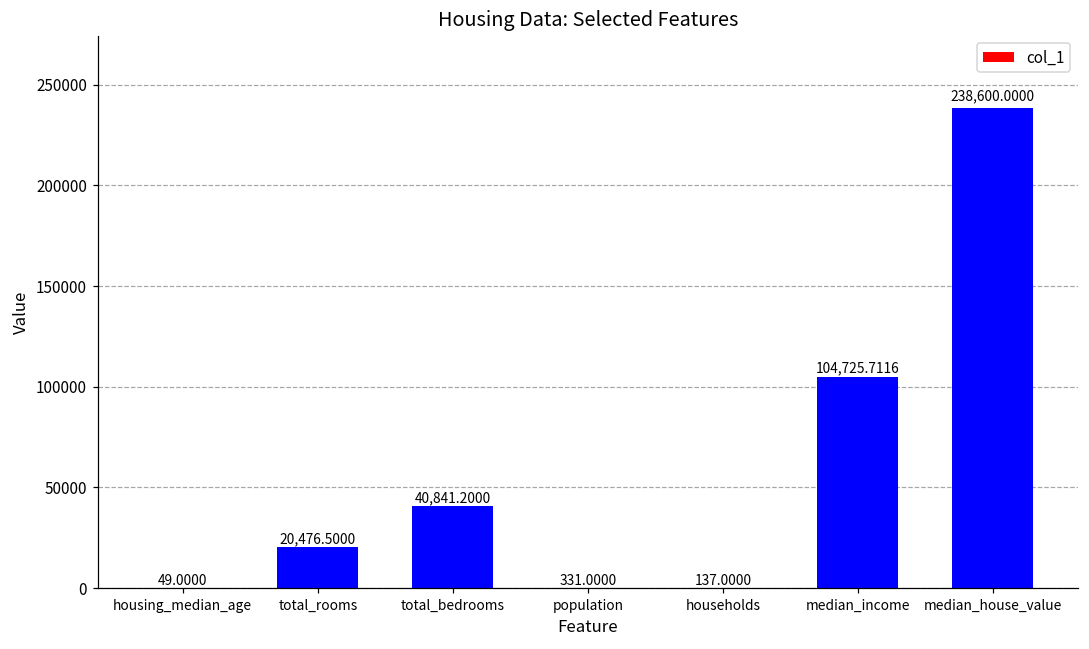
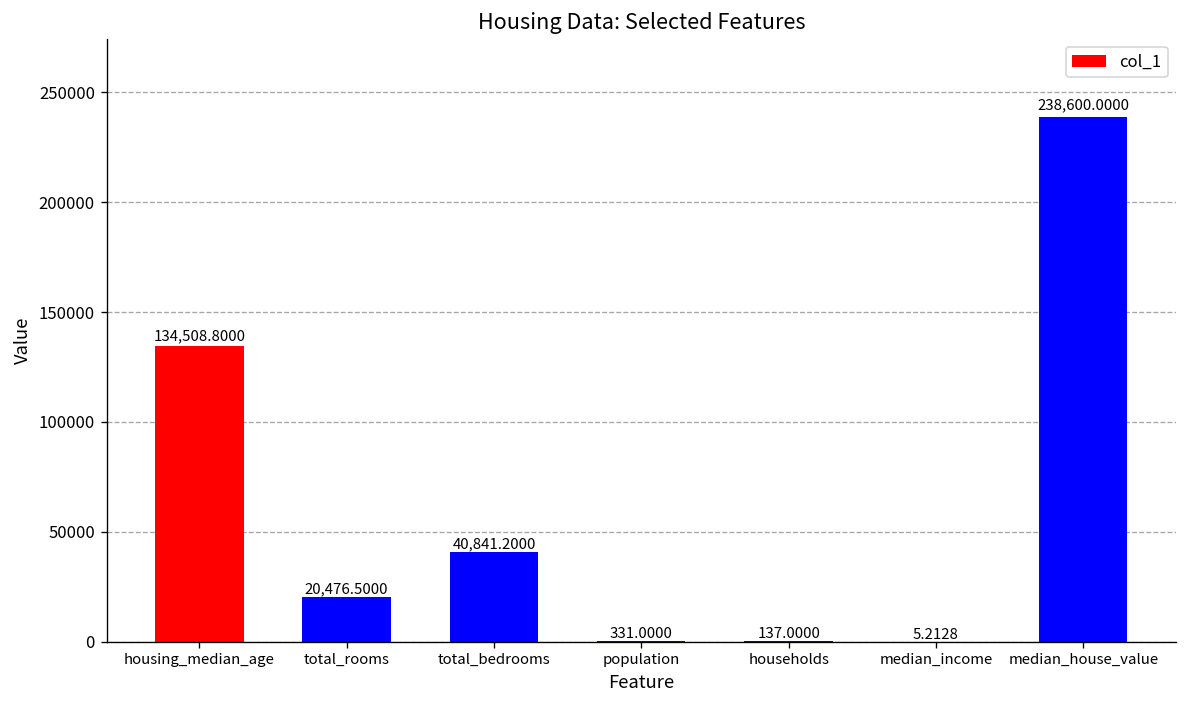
housing_median_age: 49.0000 -> 134,508.8000
median_income: 104,725.7116 -> 5.2128
